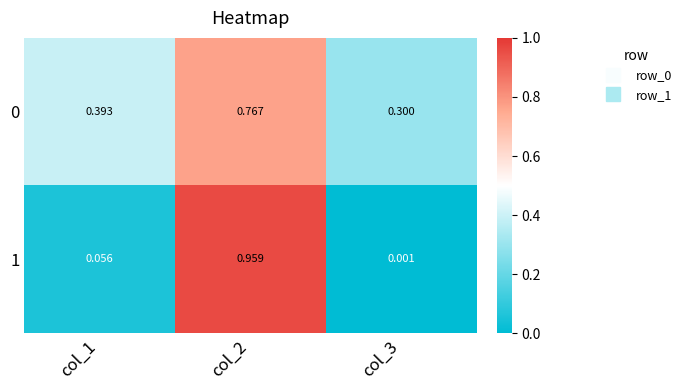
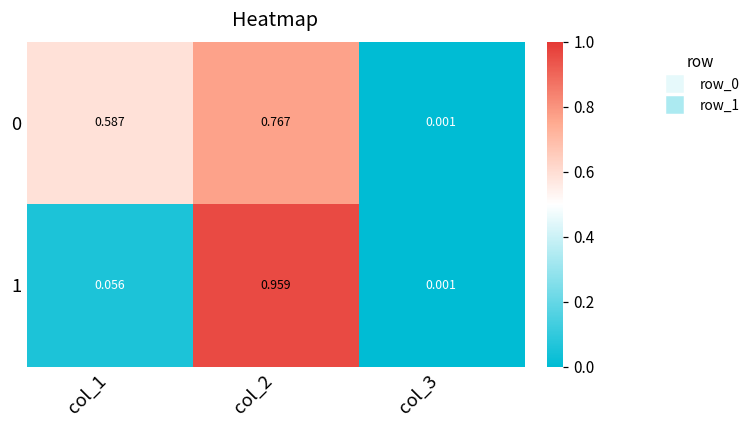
0, col_1: 0.393 -> 0.587
0, col_3: 0.300 -> 0.001
